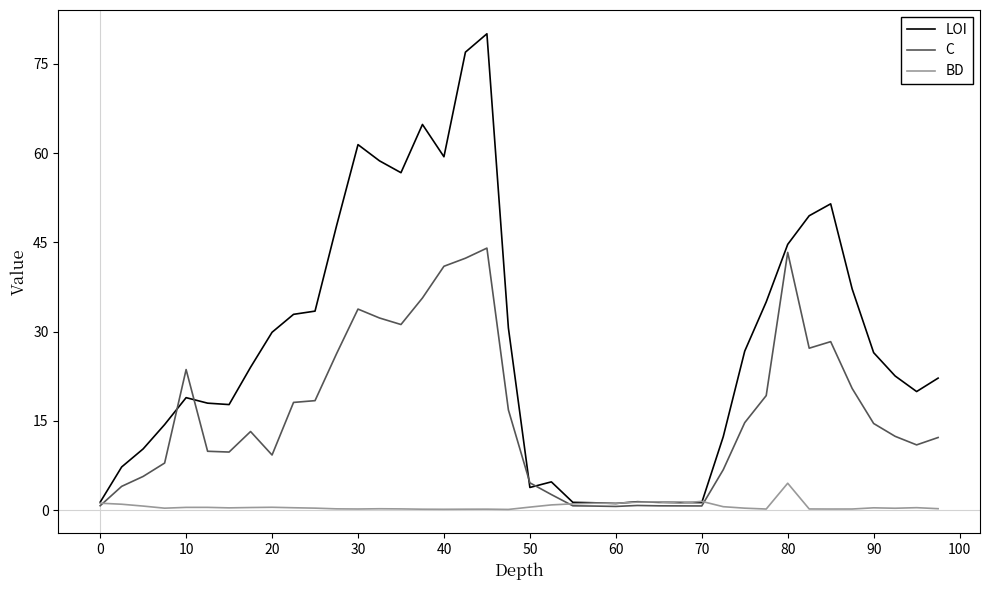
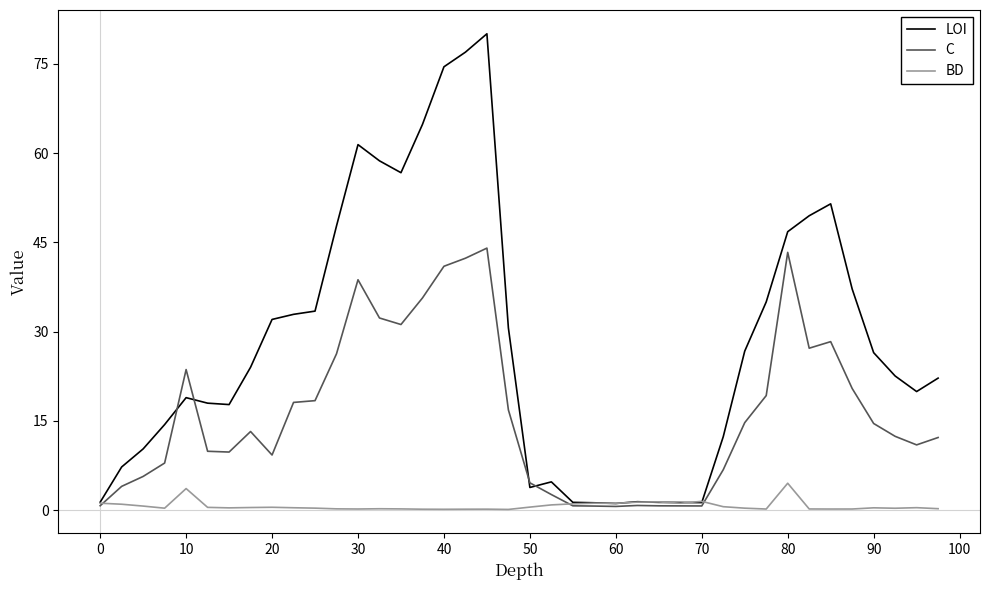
BD, 10: 0 -> 4
LOI, 20: 30 -> 32
C, 30: 34 -> 39
LOI, 40: 59 -> 75
LOI, 80: 45 -> 47
